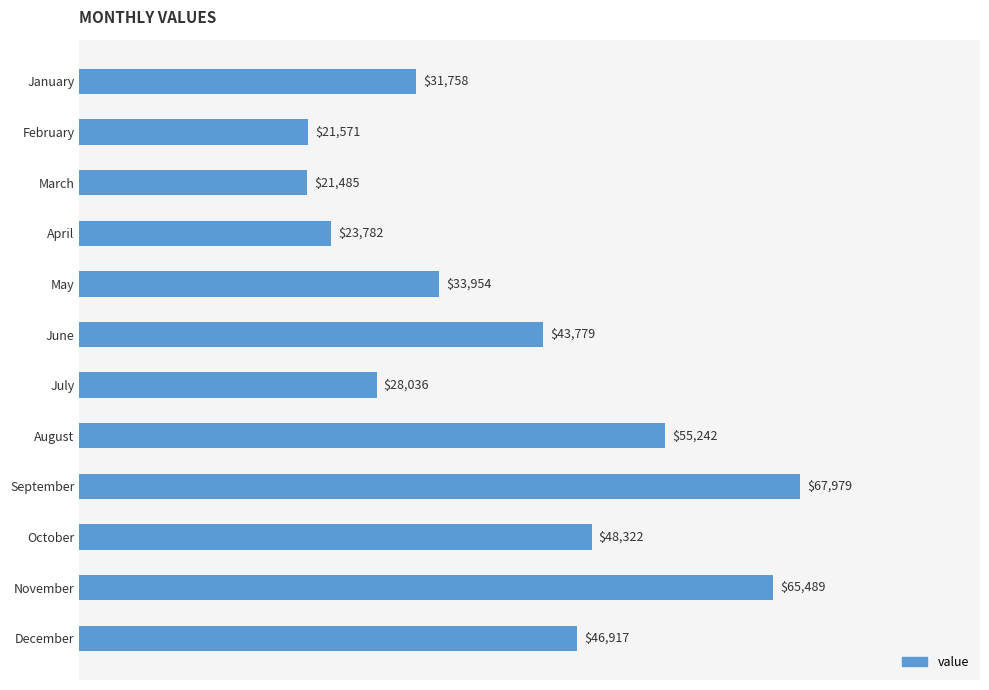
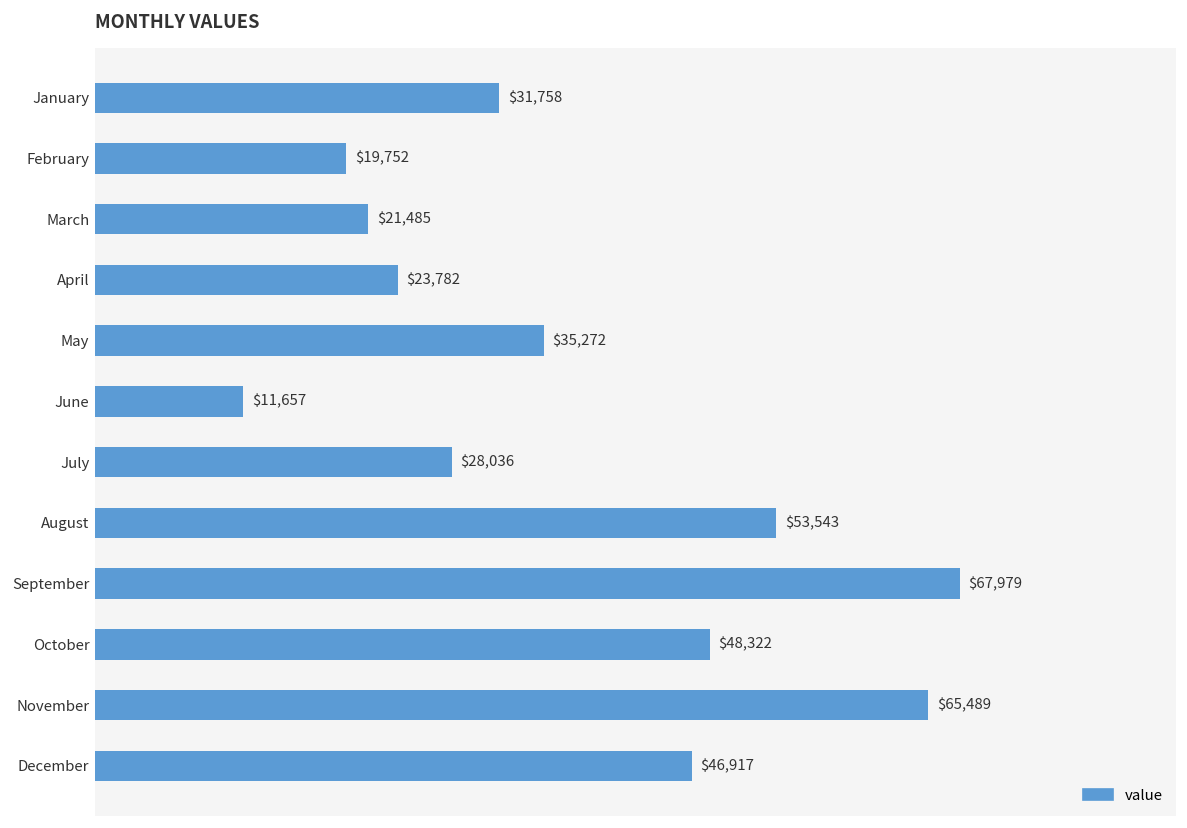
February: $21,571 -> $19,752
May: $33,954 -> $35,272
June: $43,779 -> $11,657
August: $55,242 -> $53,543
